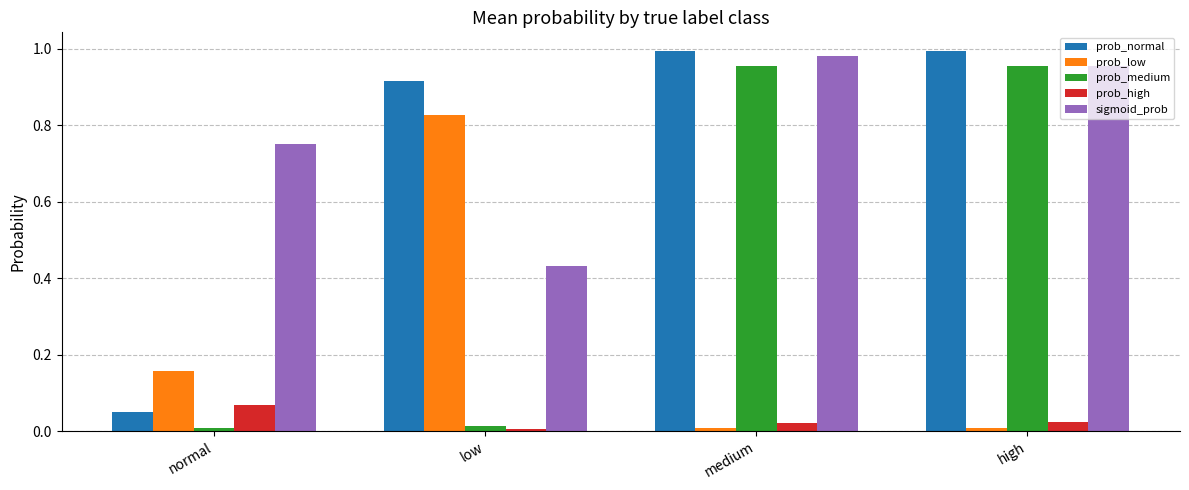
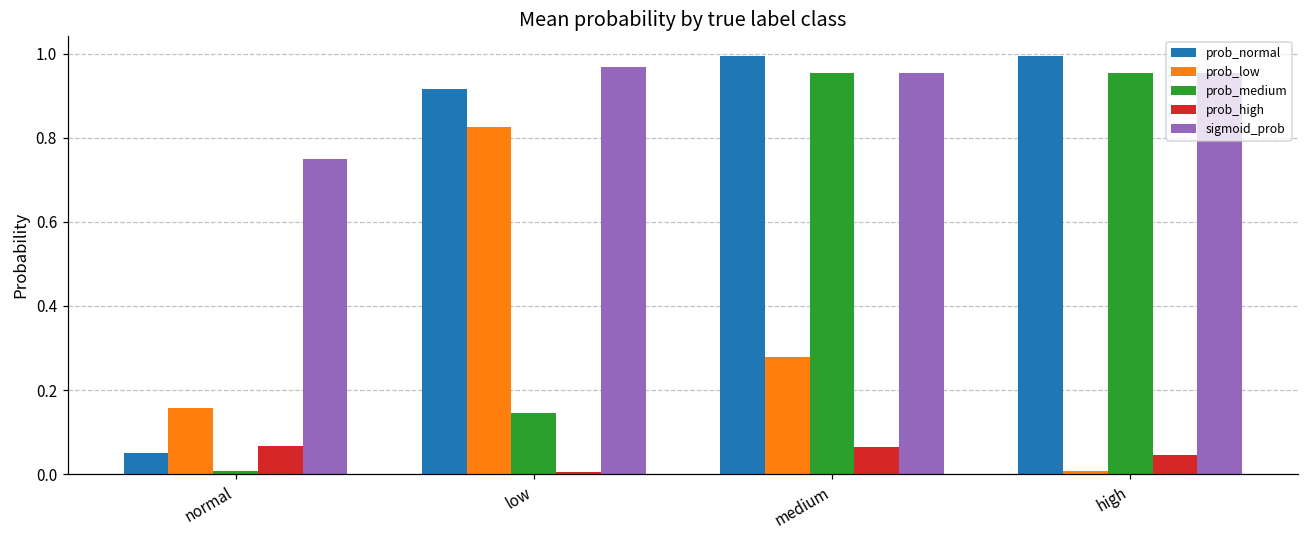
prob_medium, low: 0.01 -> 0.14
sigmoid_prob, low: 0.43 -> 0.97
prob_low, medium: 0.01 -> 0.28
prob_high, medium: 0.02 -> 0.06
sigmoid_prob, medium: 0.98 -> 0.95
prob_high, high: 0.02 -> 0.05
